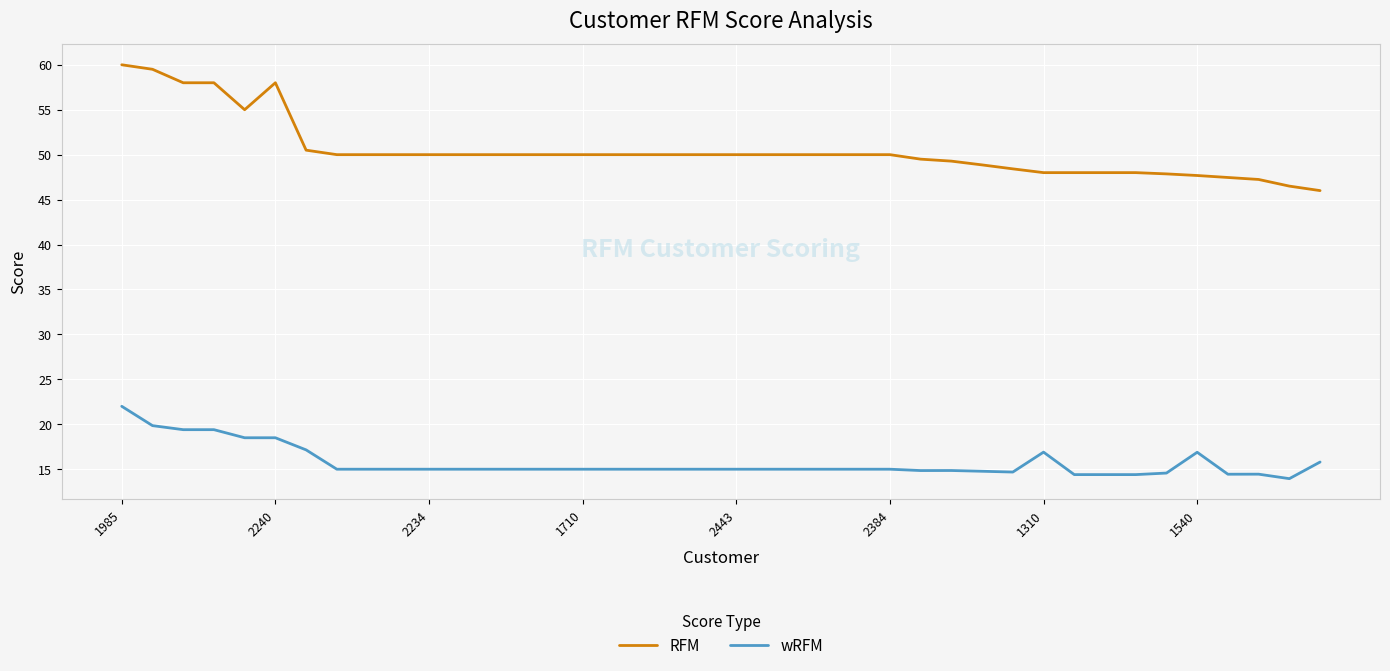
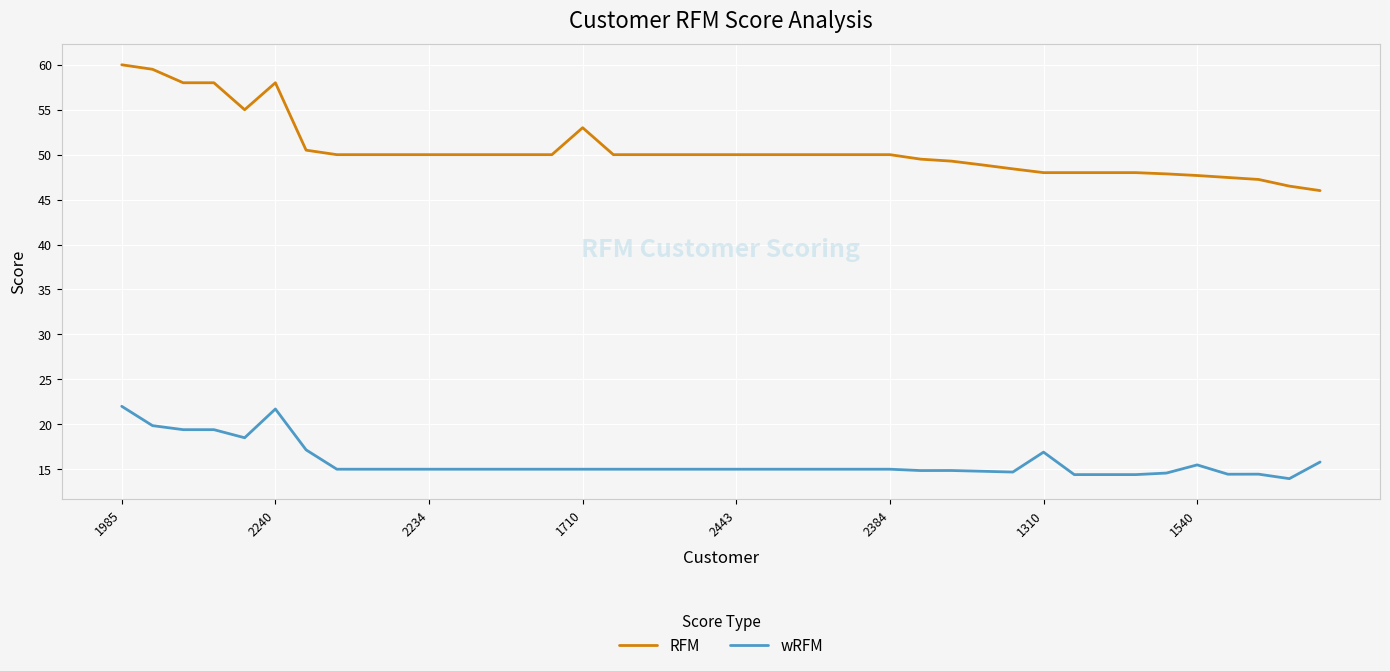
wRFM, 2240: 19 -> 22
RFM, 1710: 50 -> 53
wRFM, 1540: 17 -> 15
